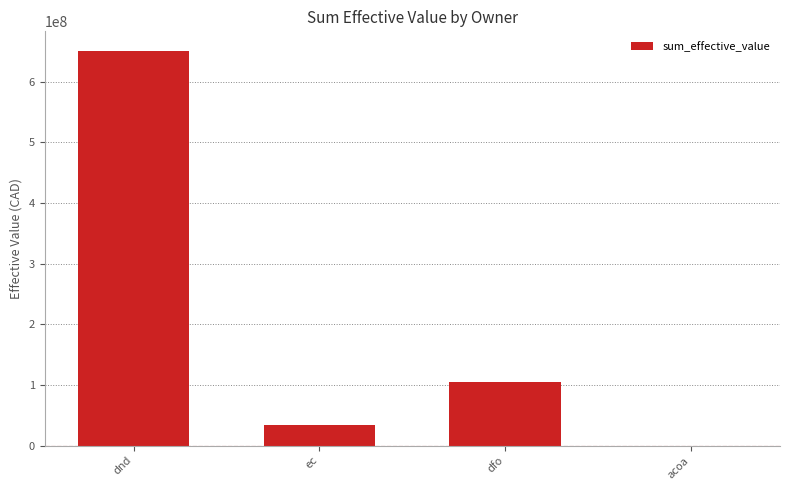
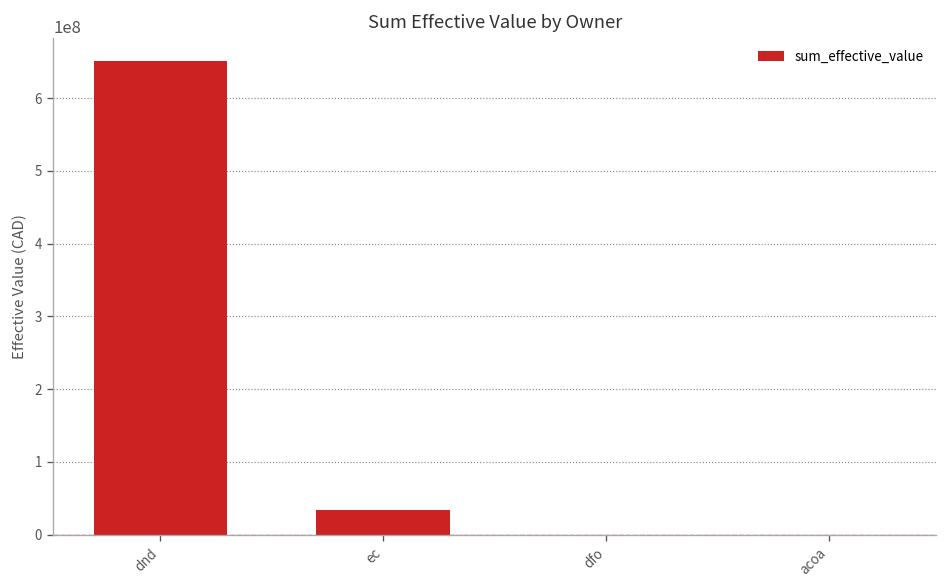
dfo: 100000000 -> 0
